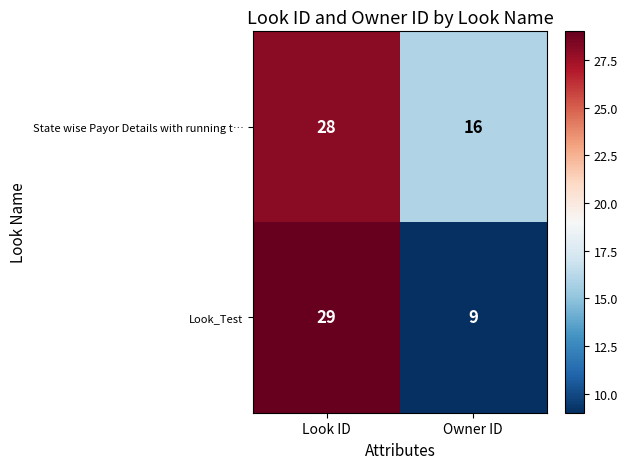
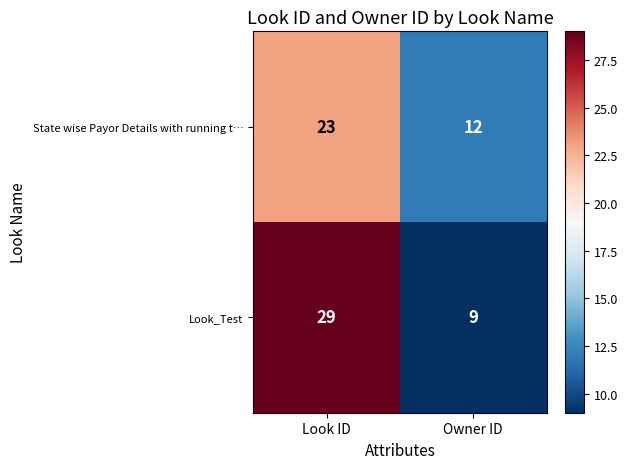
State wise Payor Details with running t…, Look ID: 28 -> 23
State wise Payor Details with running t…, Owner ID: 16 -> 12
